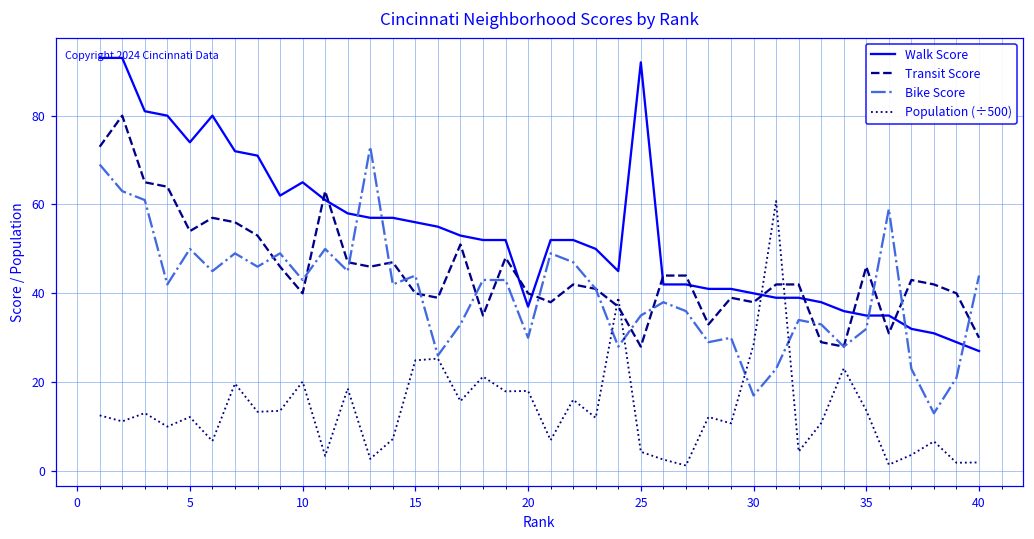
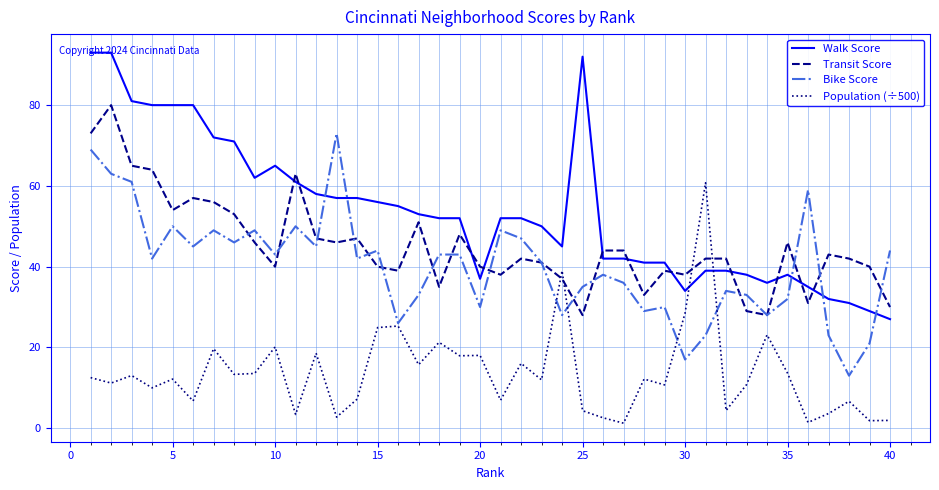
Walk Score, 5: 74 -> 80
Walk Score, 30: 40 -> 34
Walk Score, 35: 35 -> 38
